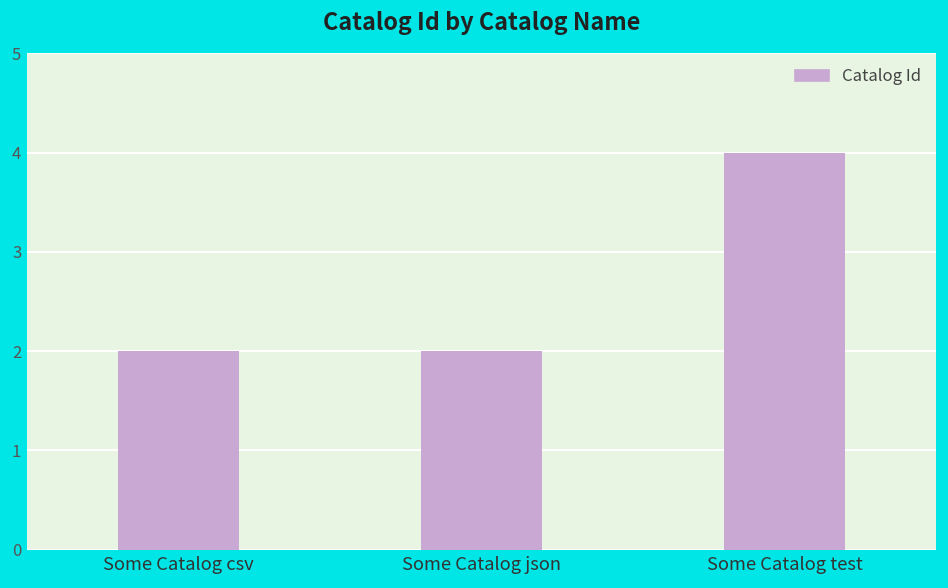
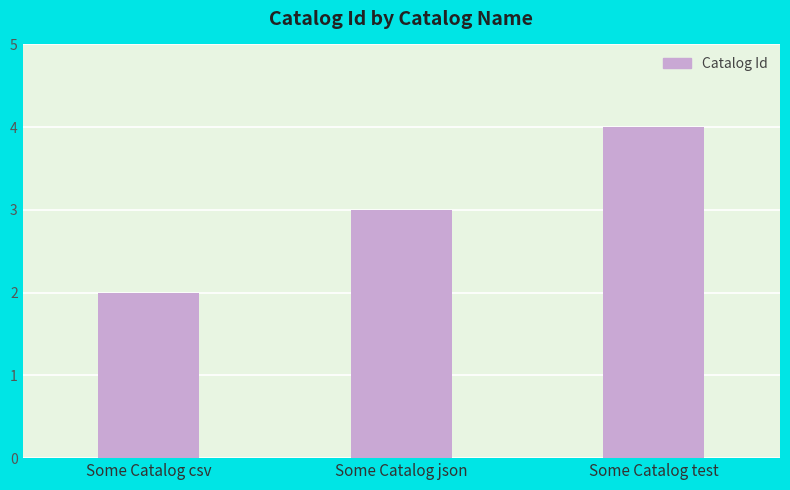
Some Catalog json: 2 -> 3
